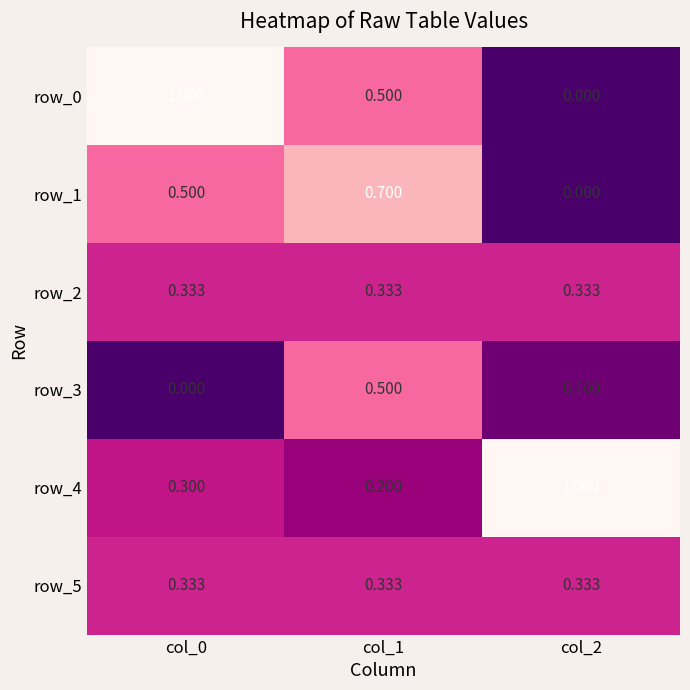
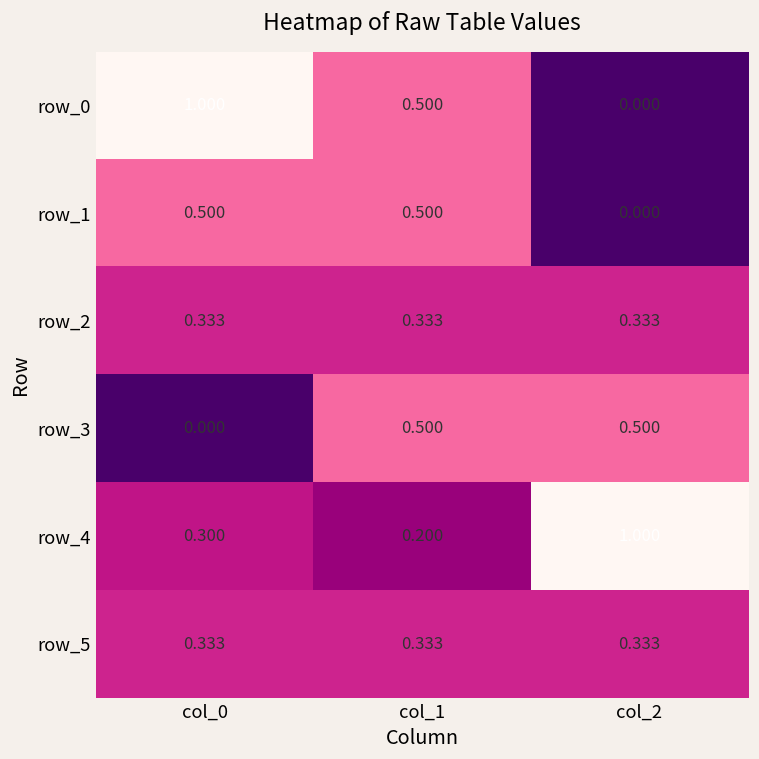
row_1, col_1: 0.700 -> 0.500
row_3, col_2: 0.100 -> 0.500
